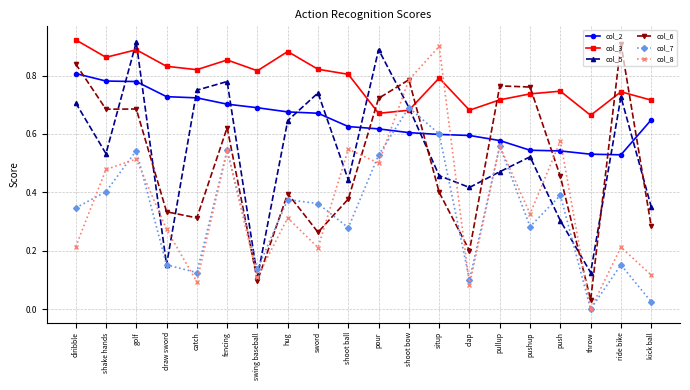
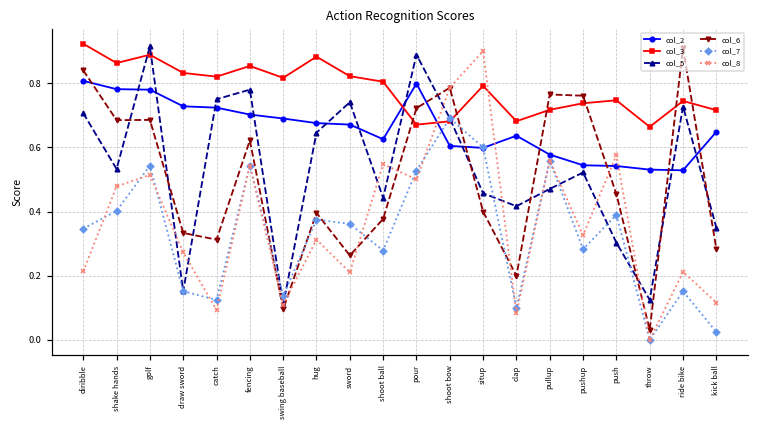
col_2, pour: 0.62 -> 0.80
col_2, clap: 0.59 -> 0.64
